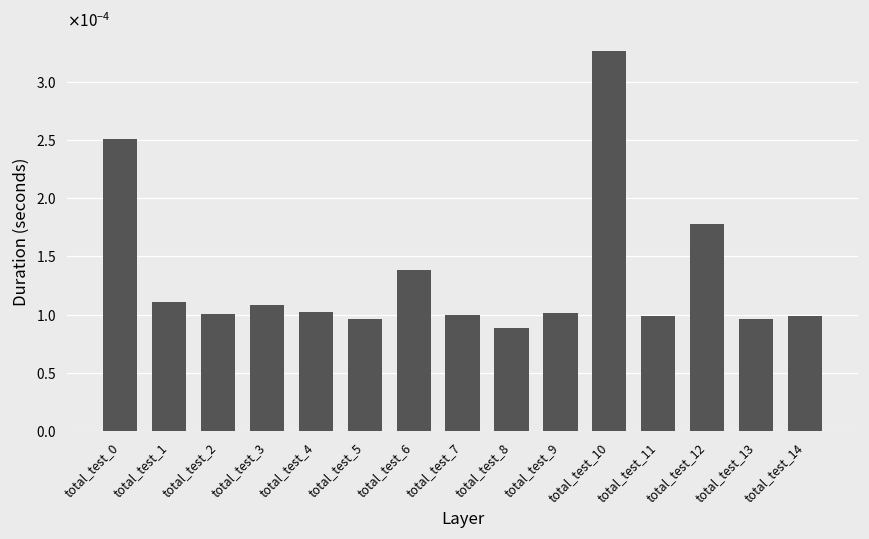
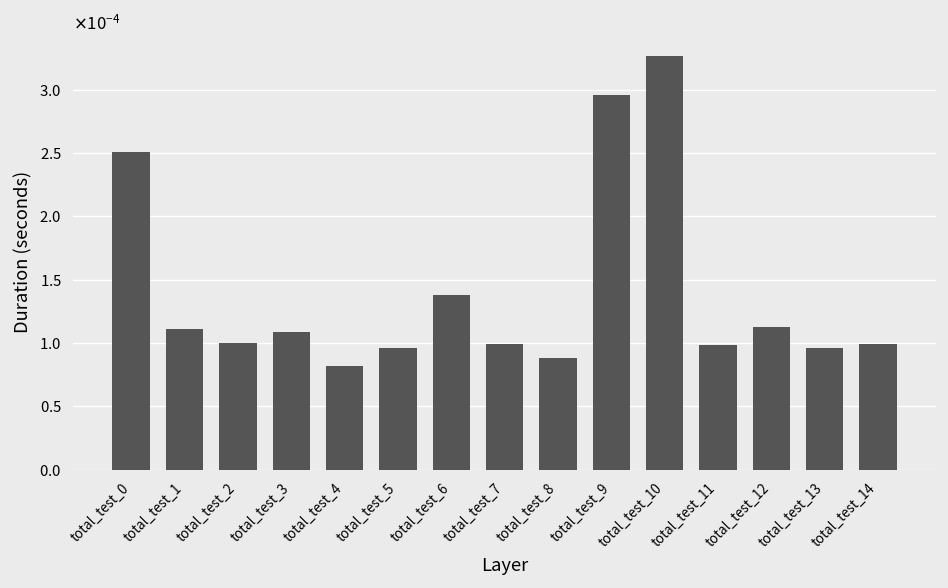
total_test_4: 0.000102 -> 0.000082
total_test_9: 0.000102 -> 0.000296
total_test_12: 0.000178 -> 0.000113
